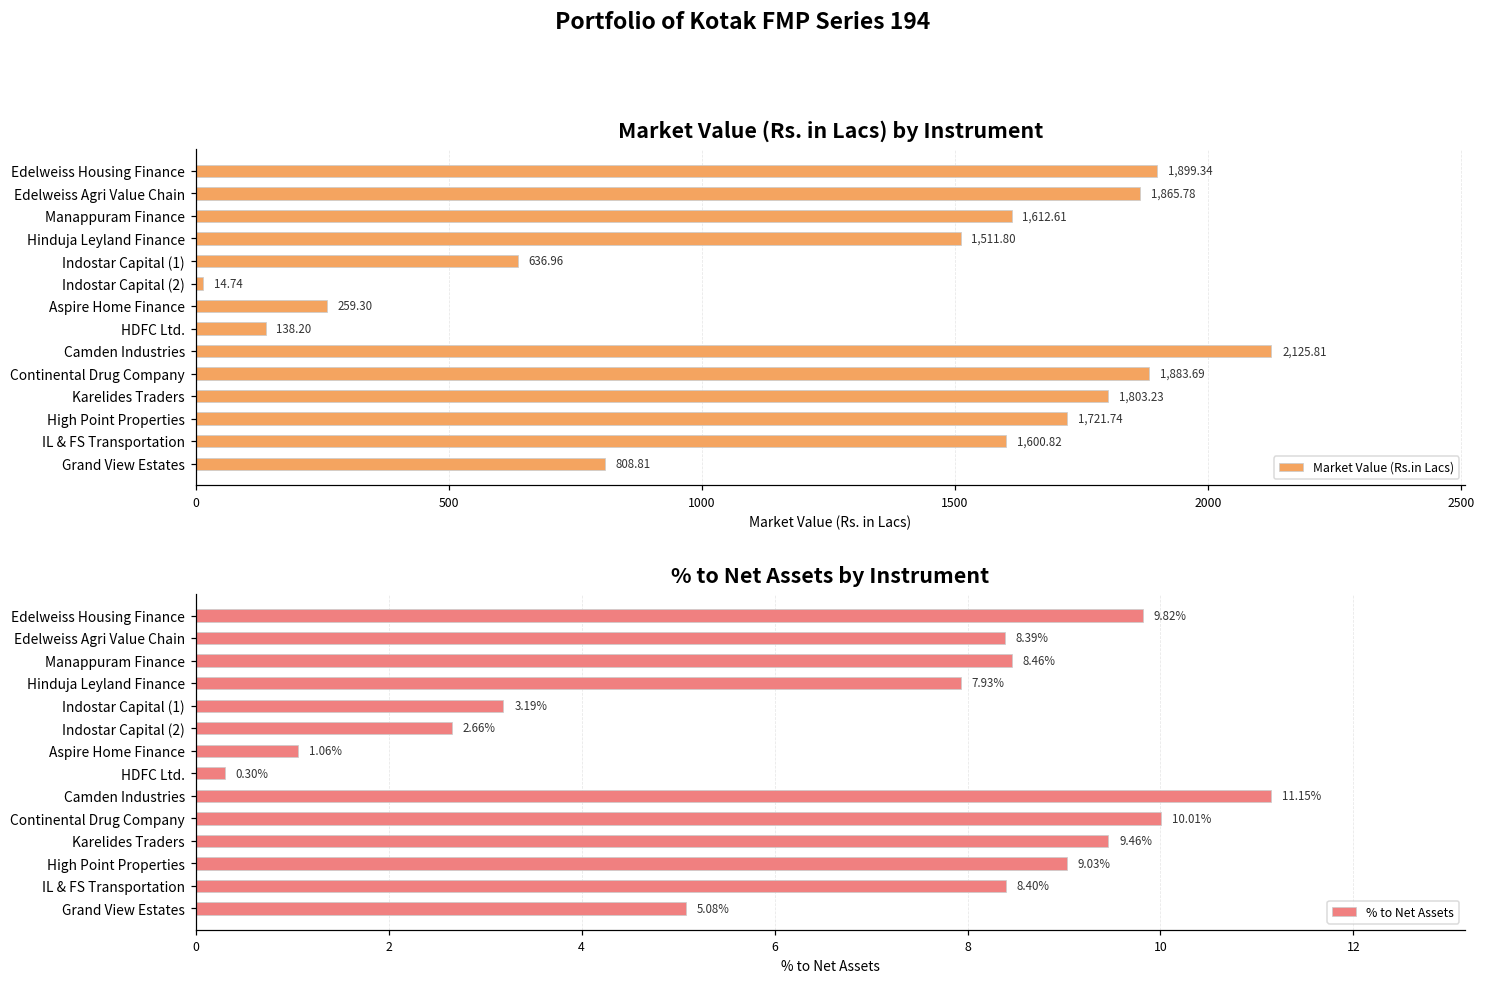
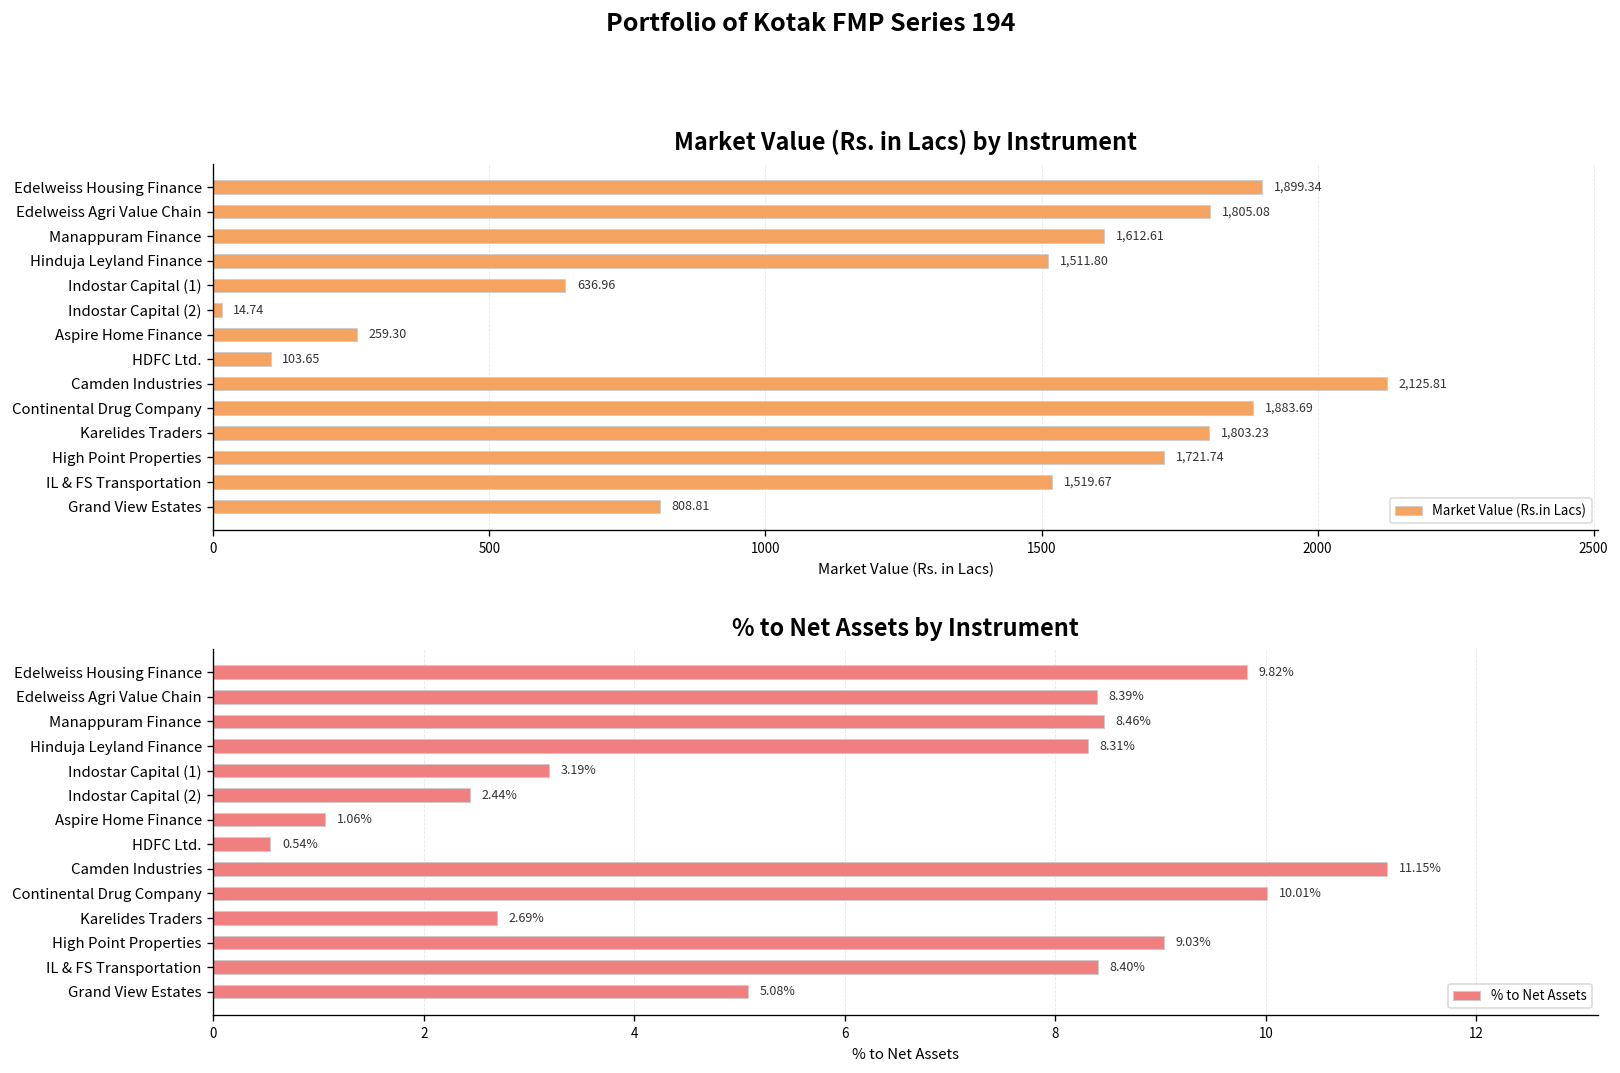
Market Value (Rs. in Lacs) by Instrument, Edelweiss Agri Value Chain: 1,865.78 -> 1,805.08
Market Value (Rs. in Lacs) by Instrument, HDFC Ltd.: 138.20 -> 103.65
Market Value (Rs. in Lacs) by Instrument, IL & FS Transportation: 1,600.82 -> 1,519.67
% to Net Assets by Instrument, Hinduja Leyland Finance: 7.93% -> 8.31%
% to Net Assets by Instrument, Indostar Capital (2): 2.66% -> 2.44%
% to Net Assets by Instrument, HDFC Ltd.: 0.30% -> 0.54%
% to Net Assets by Instrument, Karelides Traders: 9.46% -> 2.69%
